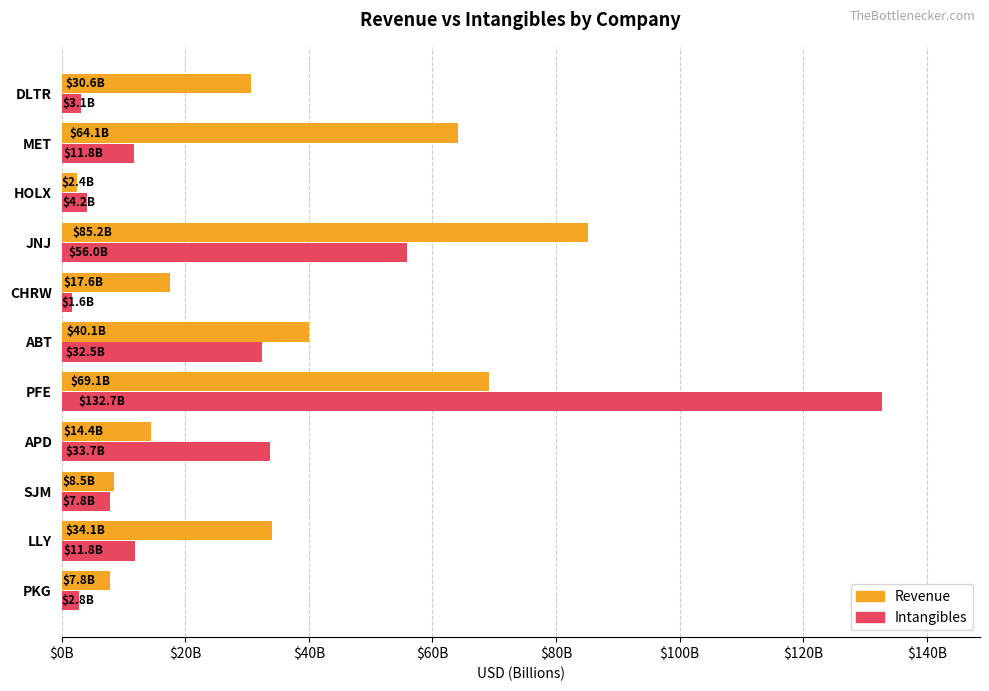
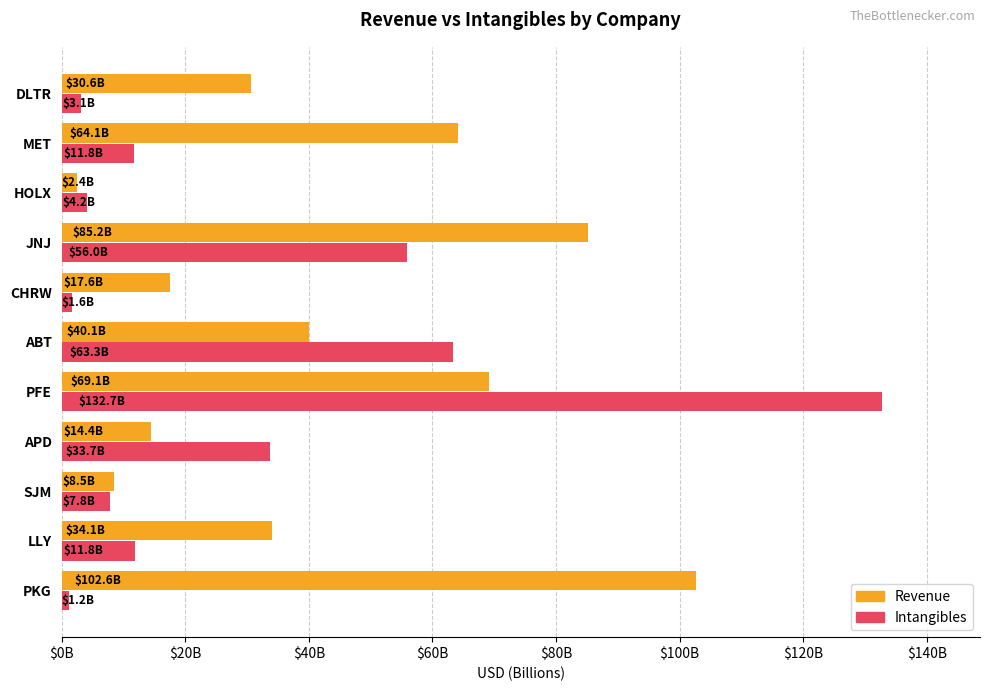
Intangibles, ABT: $32.5B -> $63.3B
Revenue, PKG: $7.8B -> $102.6B
Intangibles, PKG: $2.8B -> $1.2B
